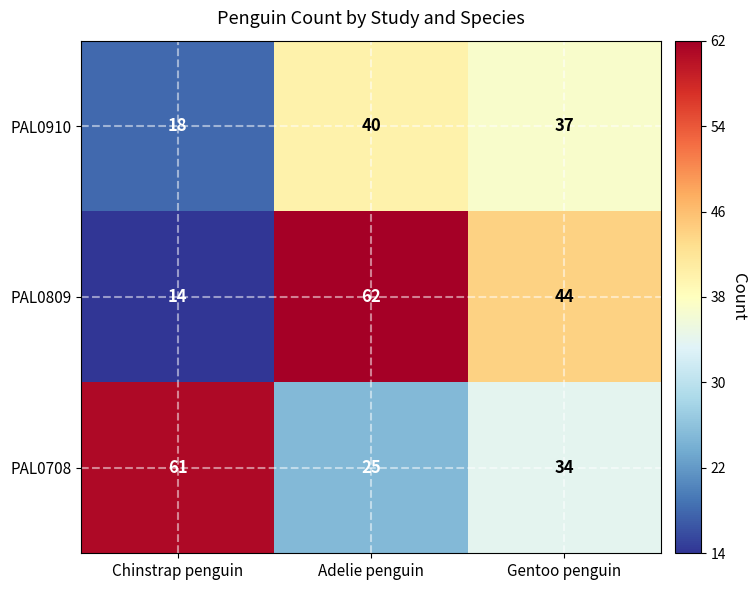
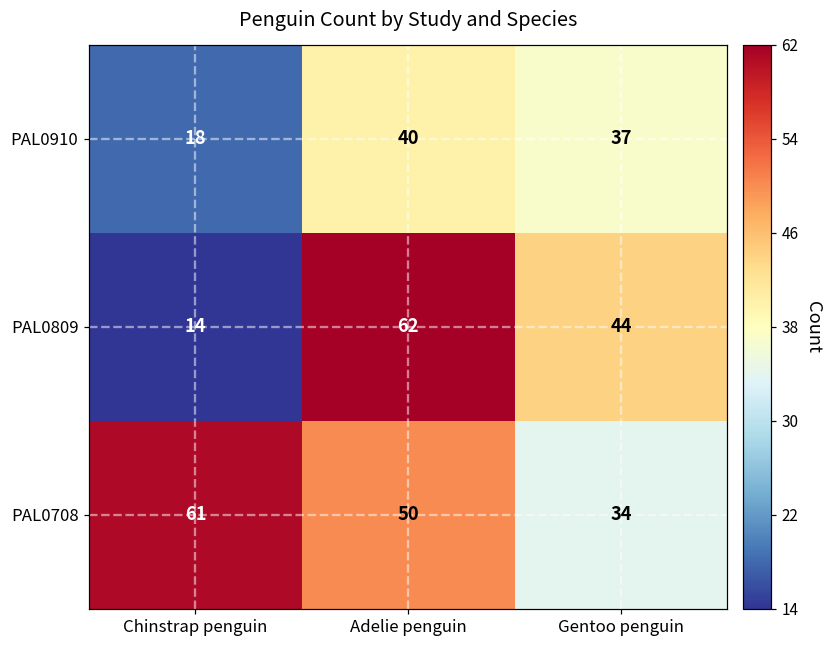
PAL0708, Adelie penguin: 25 -> 50
